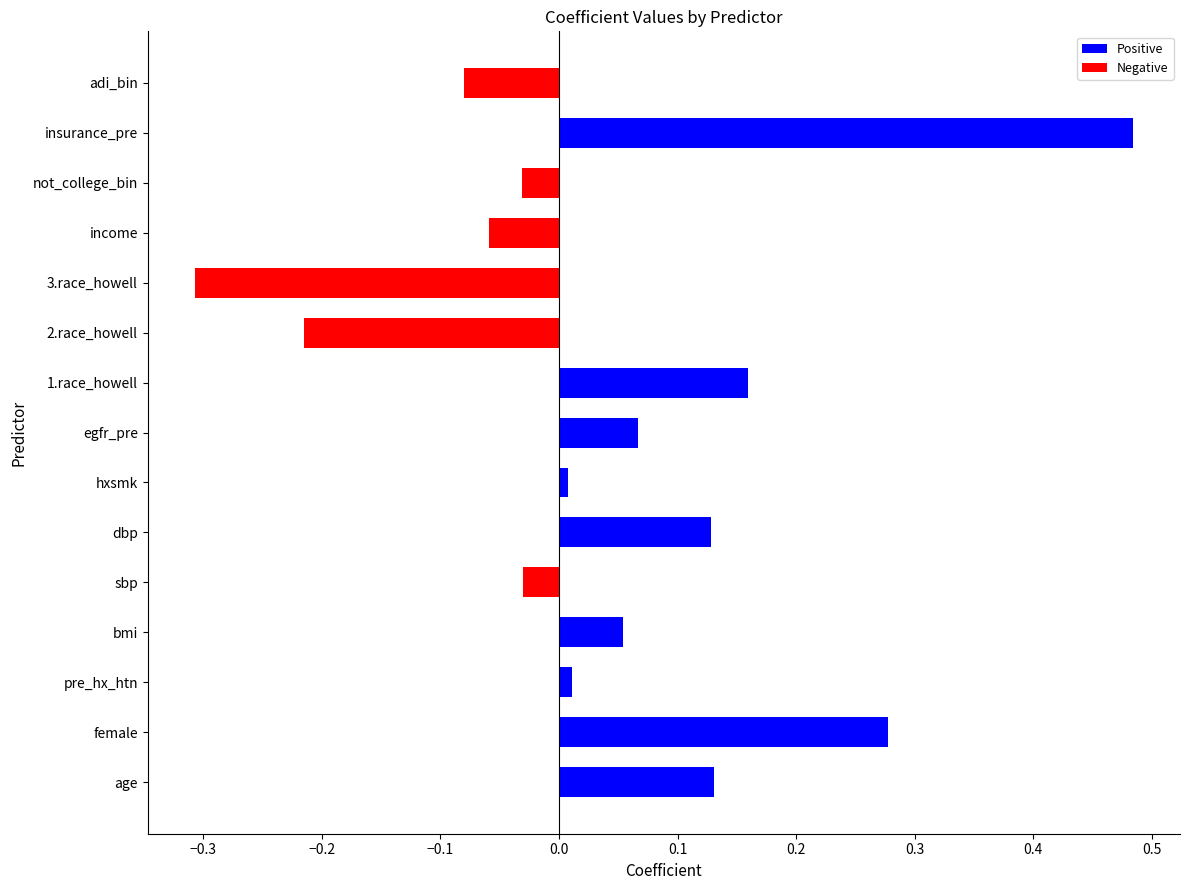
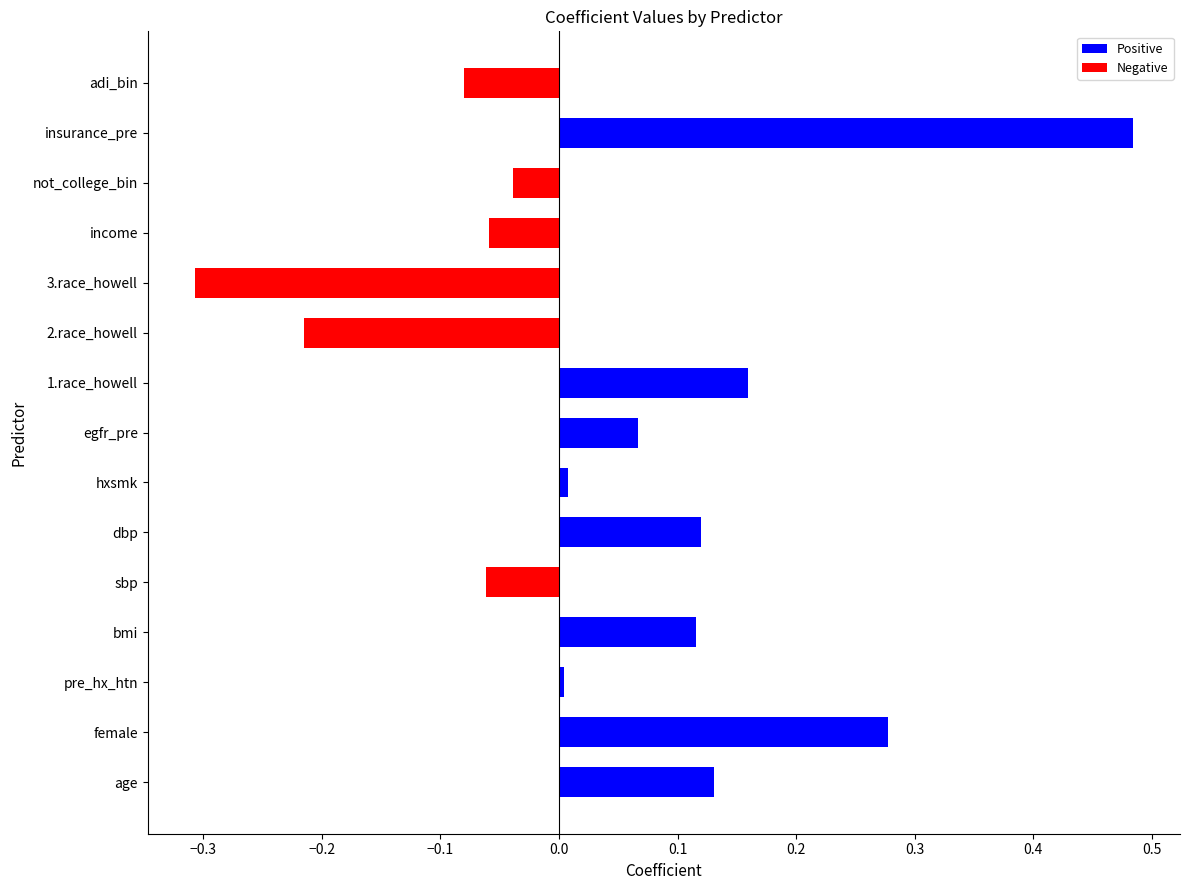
not_college_bin: -0.031 -> -0.039
dbp: 0.128 -> 0.120
sbp: -0.030 -> -0.061
bmi: 0.054 -> 0.115
pre_hx_htn: 0.011 -> 0.004
